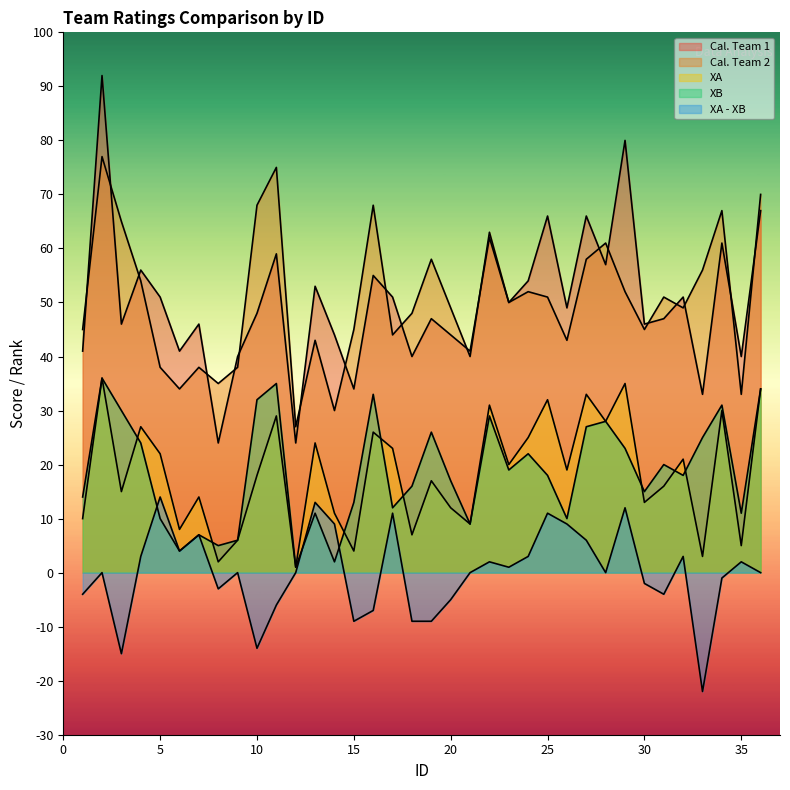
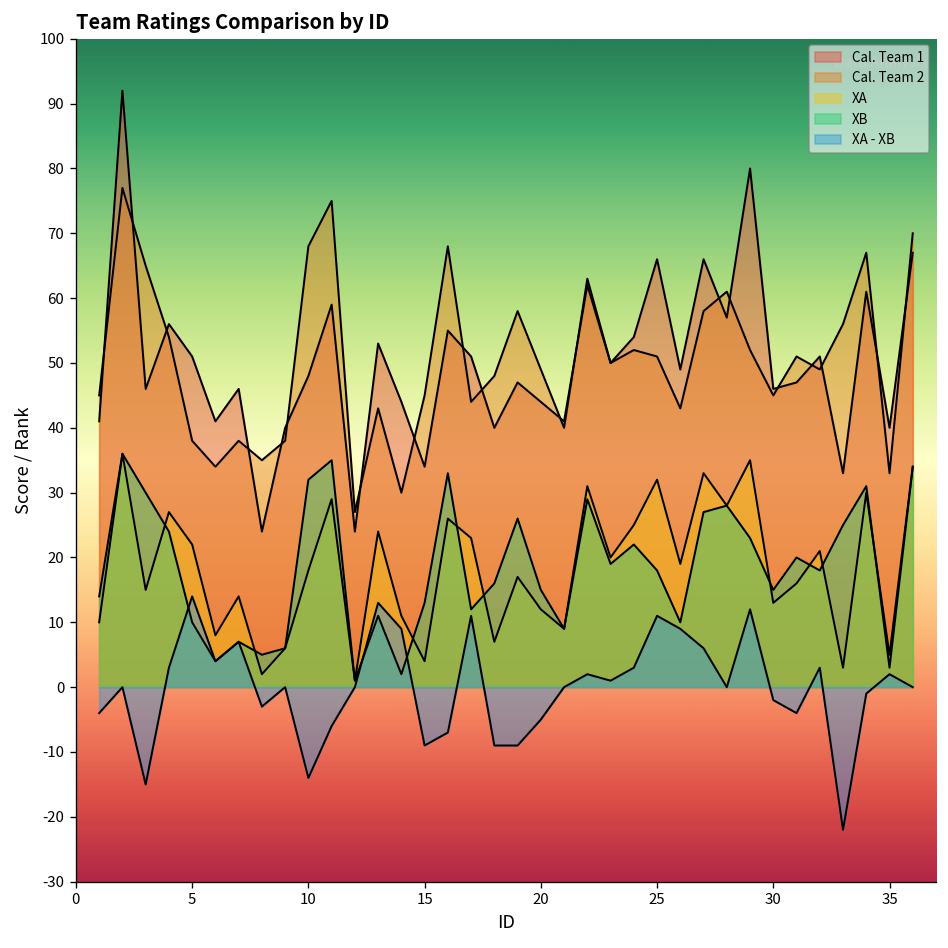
XB, 20: 17 -> 15
XB, 35: 11 -> 3
